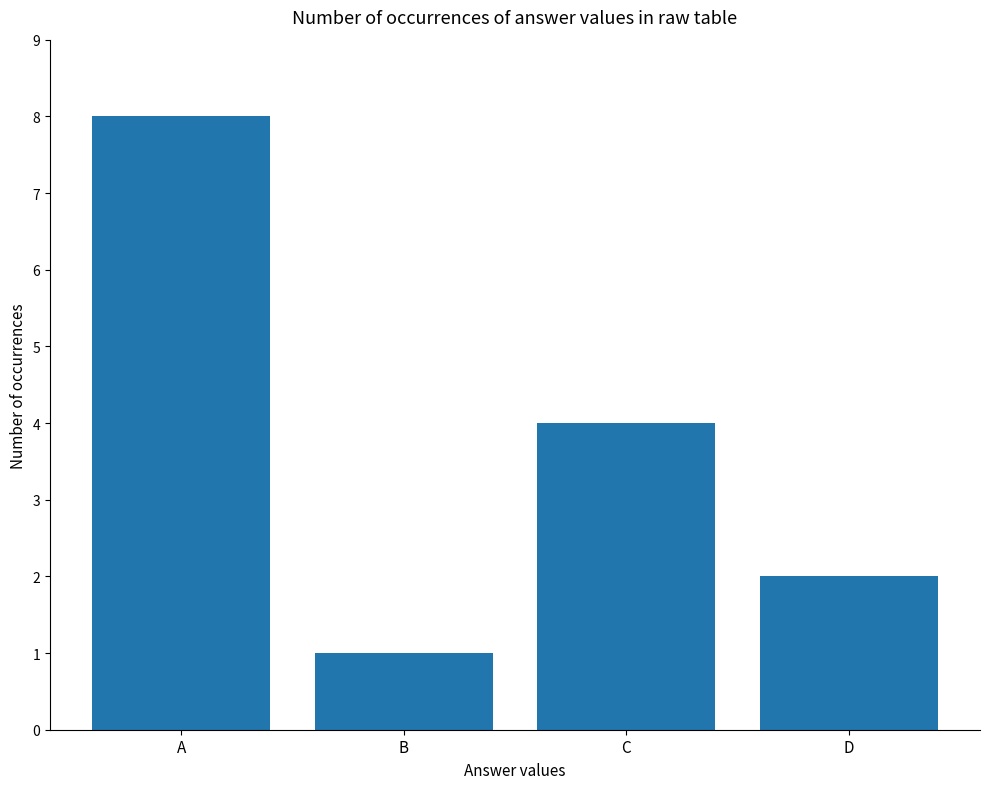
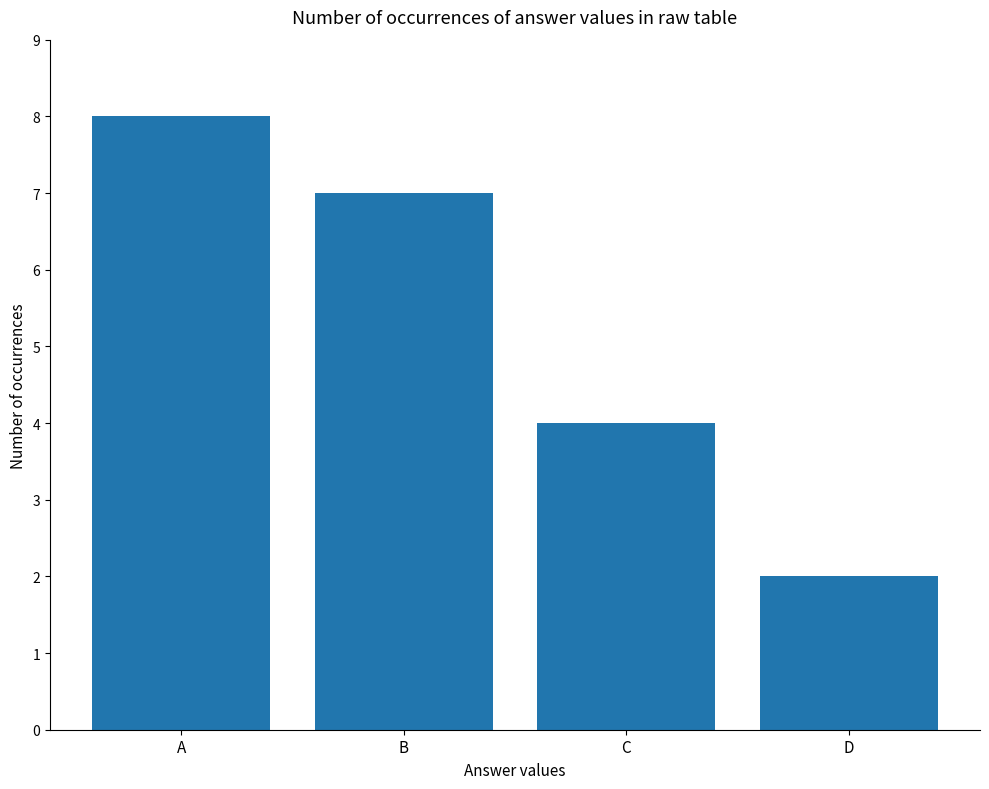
B: 1 -> 7
